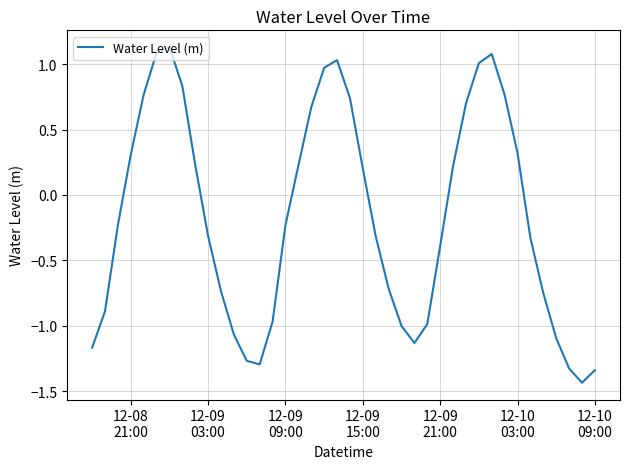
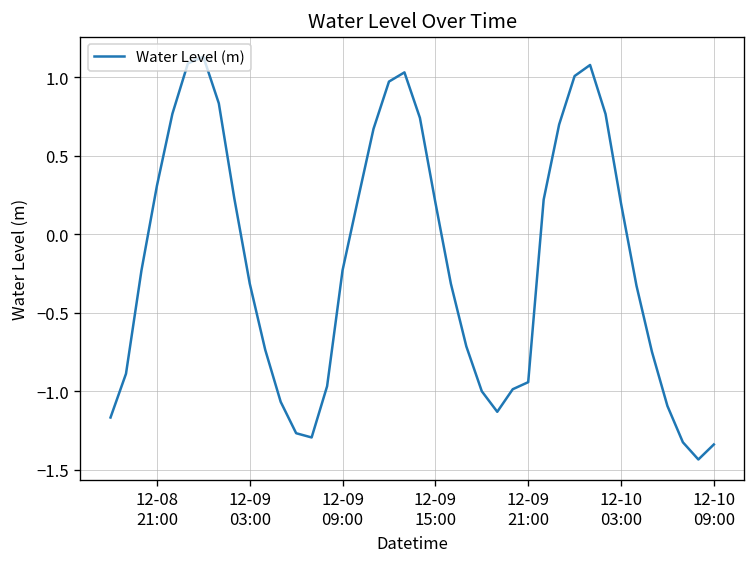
12-09 21:00: -0.39 -> -0.94
12-10 03:00: 0.32 -> 0.20
